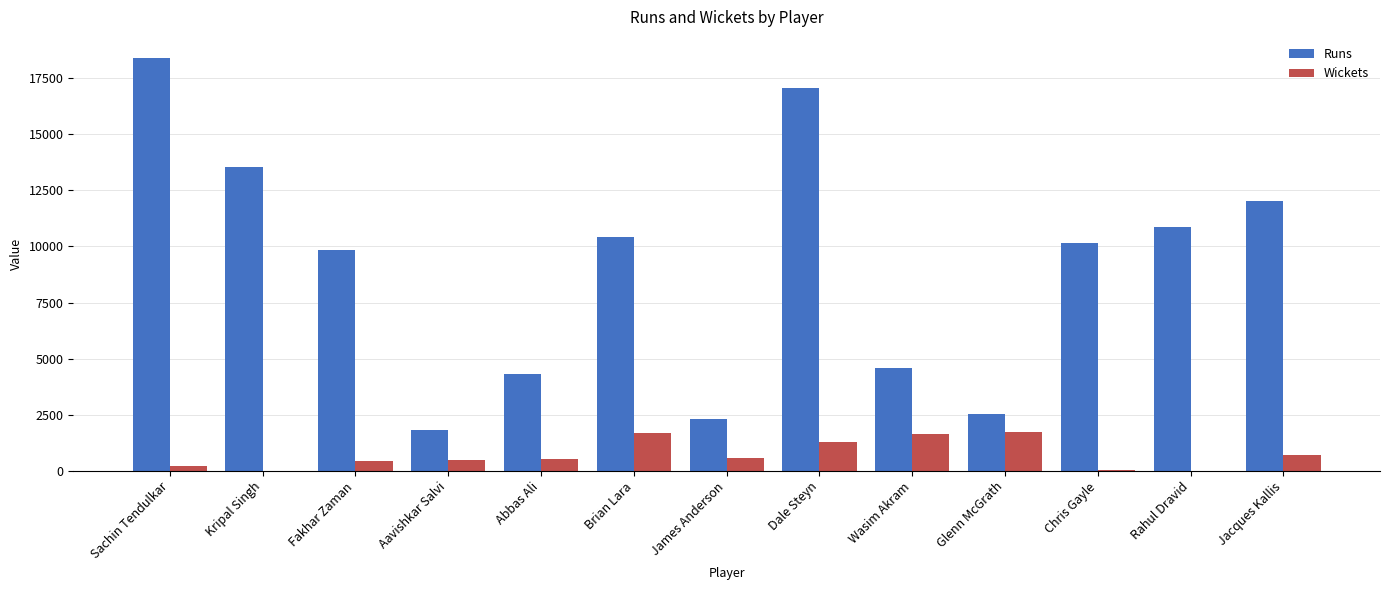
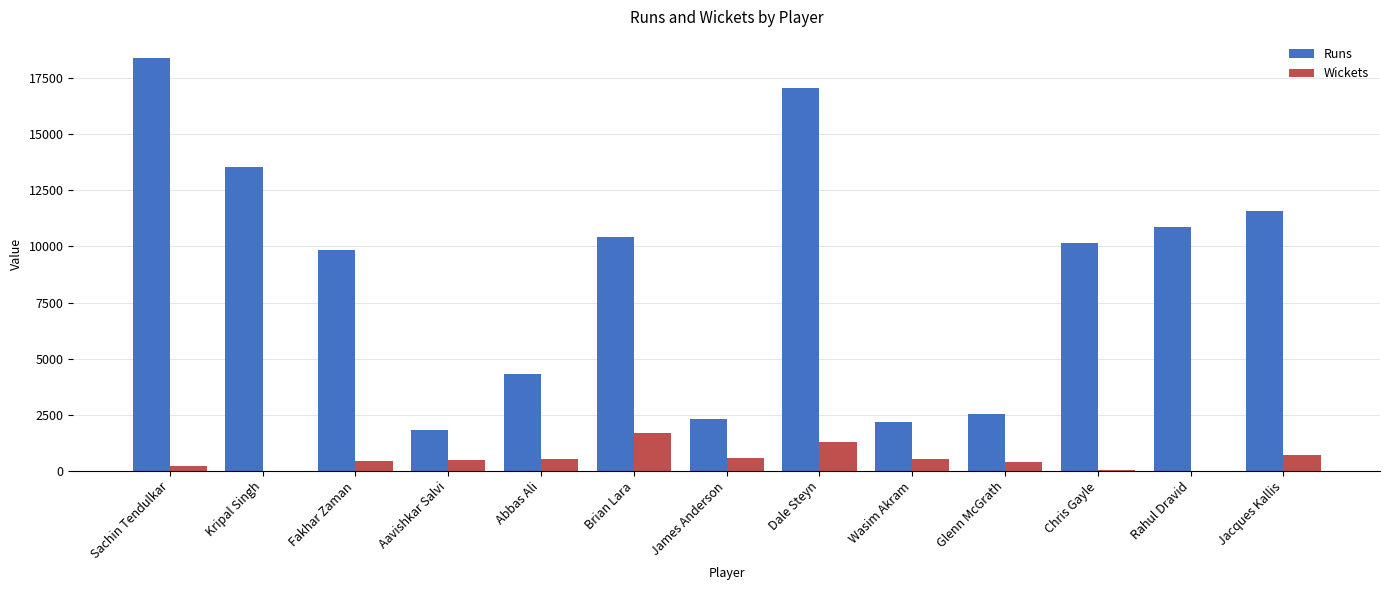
Runs, Wasim Akram: 4600 -> 2200
Wickets, Wasim Akram: 1600 -> 500
Wickets, Glenn McGrath: 1700 -> 400
Runs, Jacques Kallis: 12000 -> 11600
